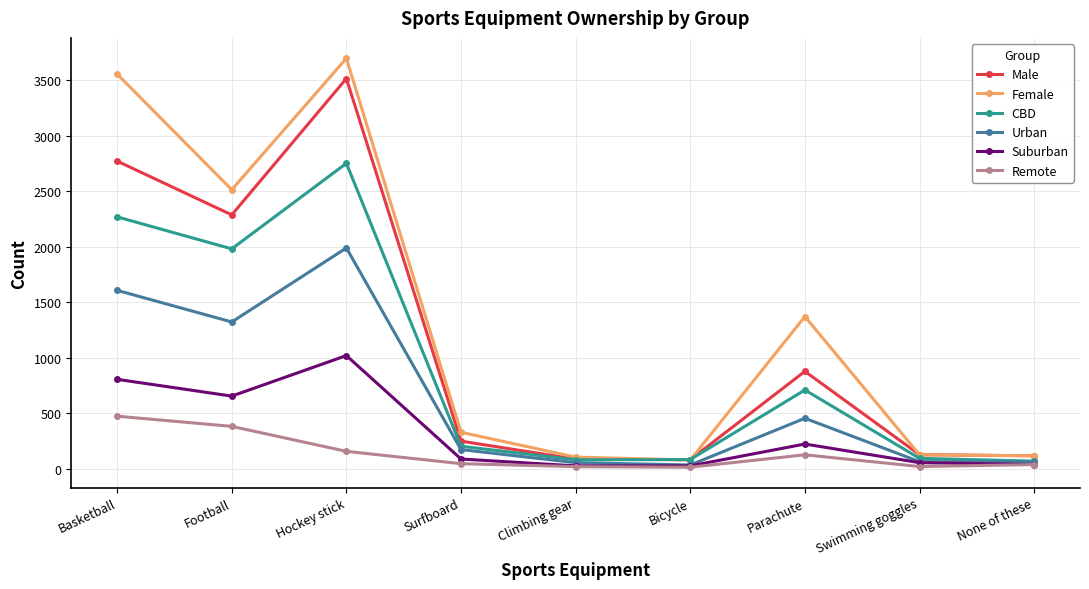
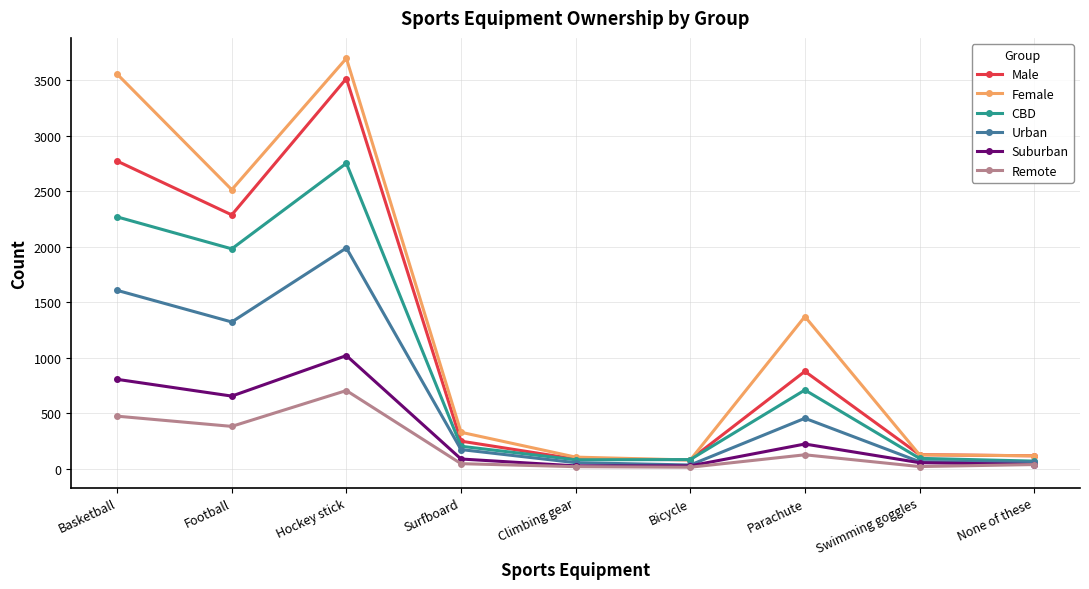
Remote, Hockey stick: 160 -> 700
